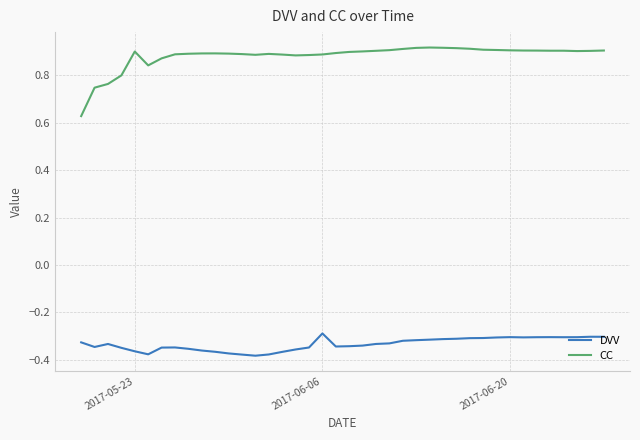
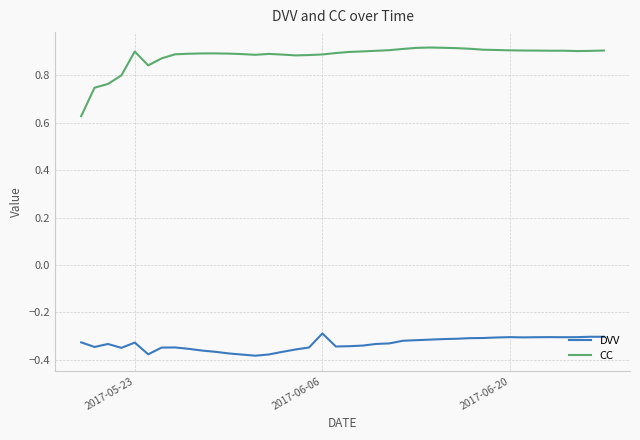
DVV, 2017-05-23: -0.36 -> -0.33
